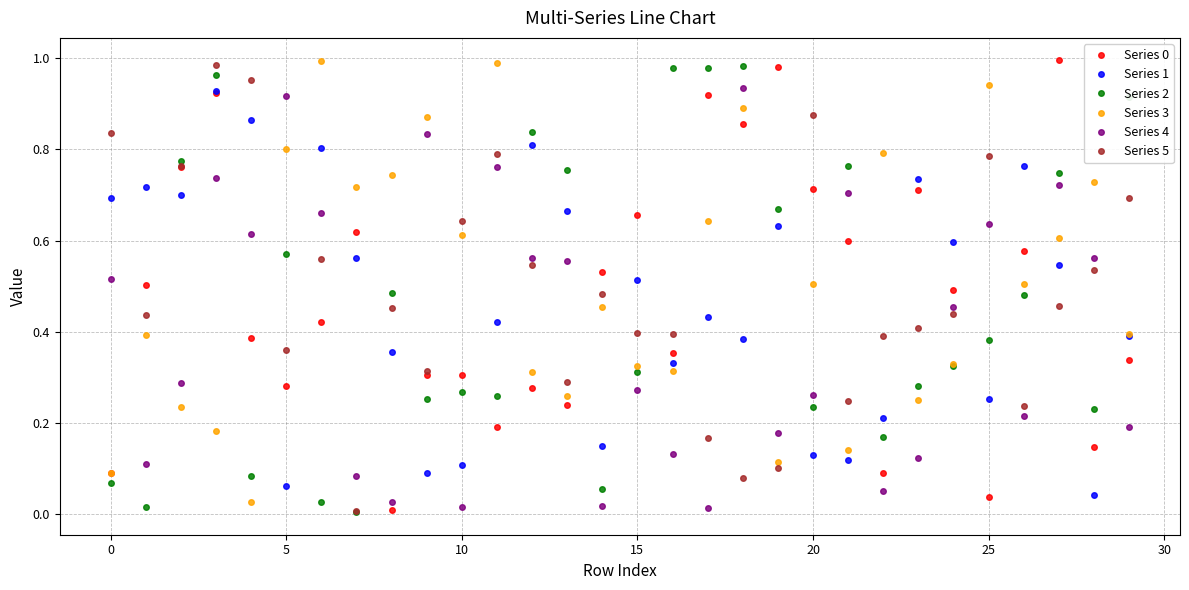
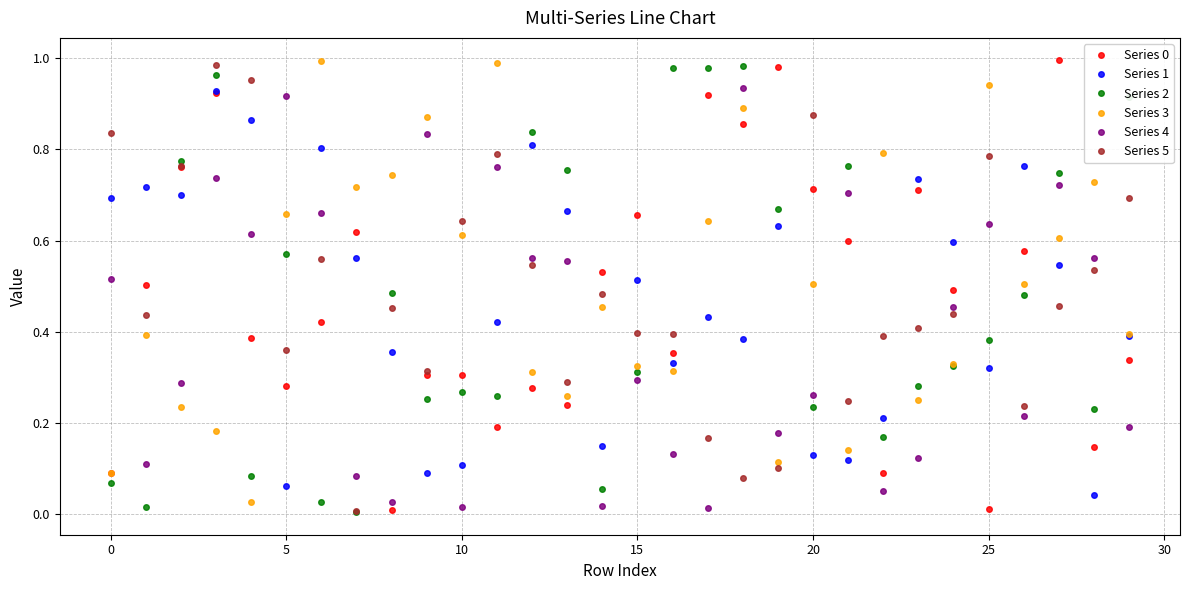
Series 3, 5: 0.80 -> 0.66
Series 4, 15: 0.27 -> 0.29
Series 0, 25: 0.04 -> 0.01
Series 1, 25: 0.25 -> 0.32
